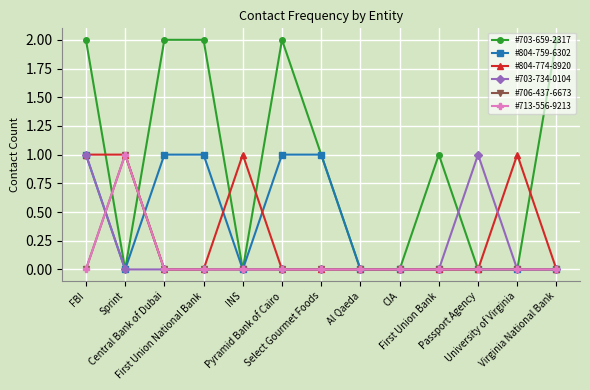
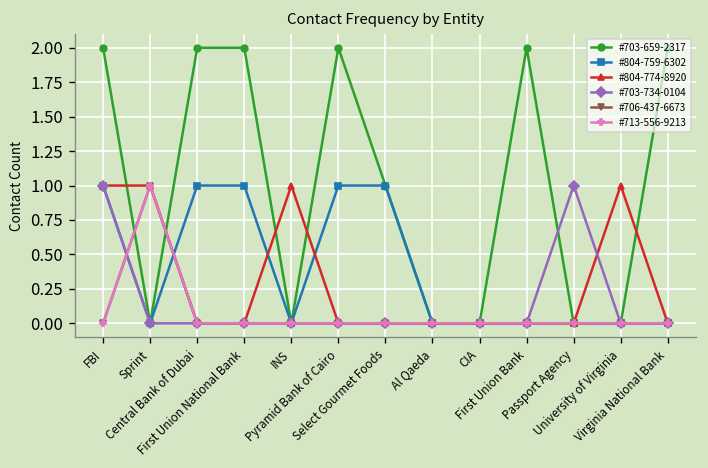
#703-659-2317, First Union Bank: 1 -> 2
